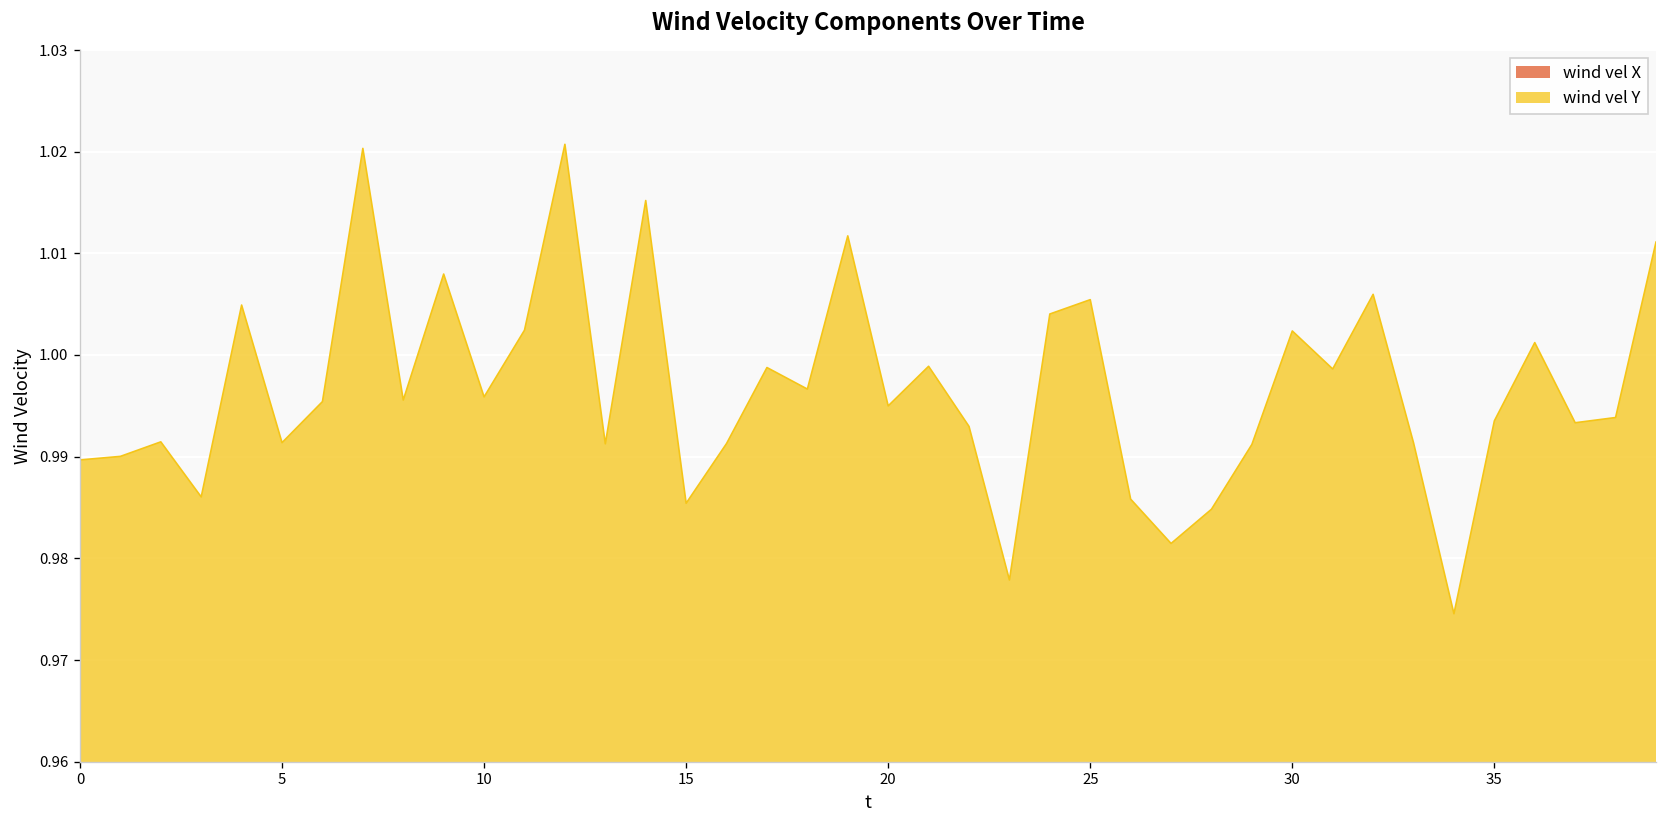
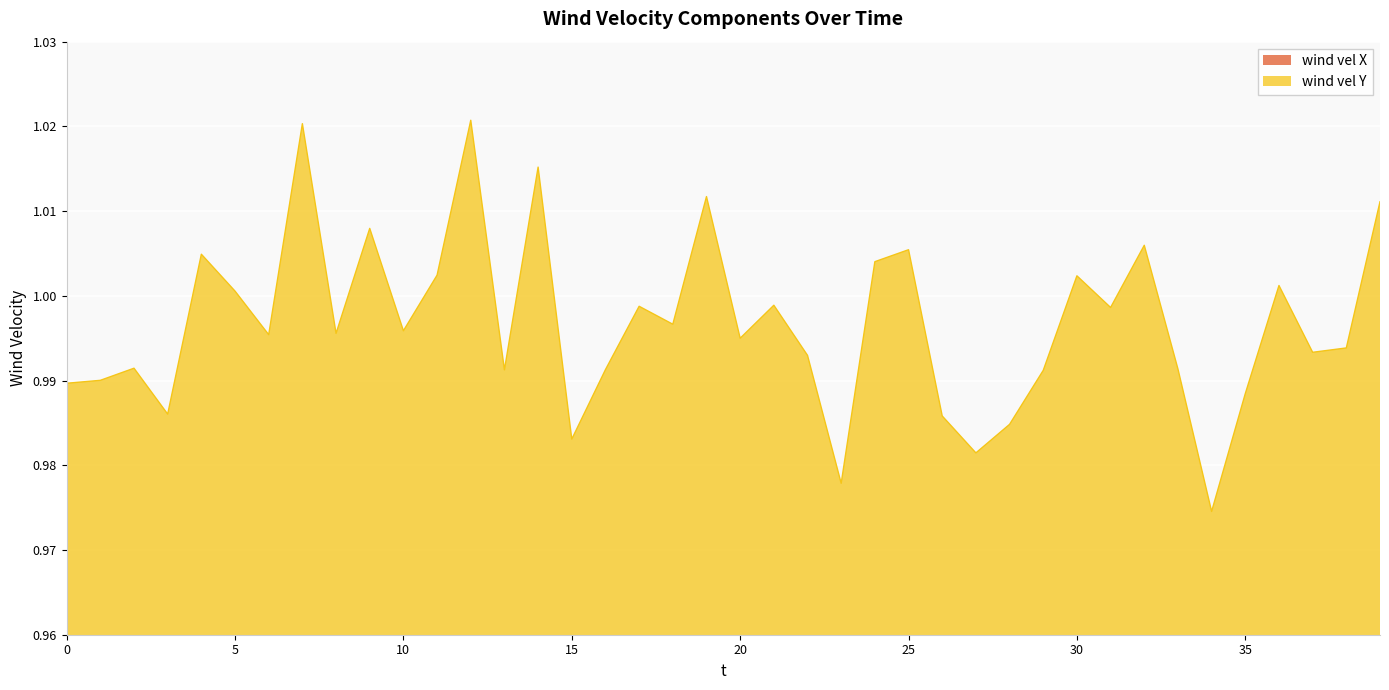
wind vel Y, 5: 0.991 -> 1.001
wind vel Y, 15: 0.985 -> 0.983
wind vel Y, 35: 0.994 -> 0.988
